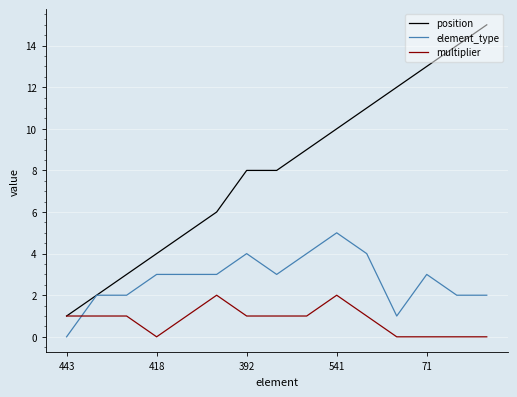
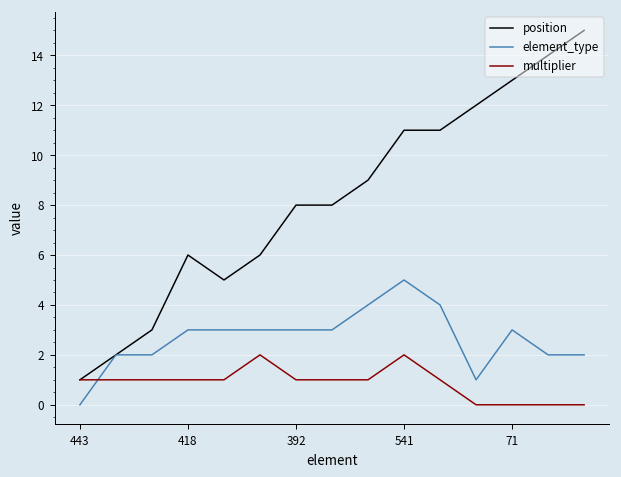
position, 418: 4 -> 6
multiplier, 418: 0 -> 1
element_type, 392: 4 -> 3
position, 541: 10 -> 11
